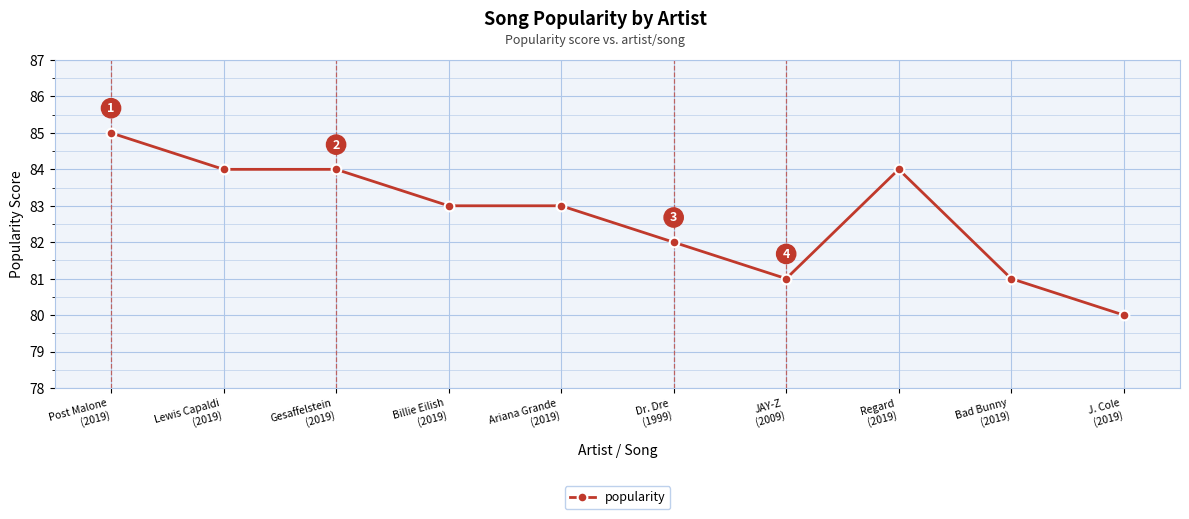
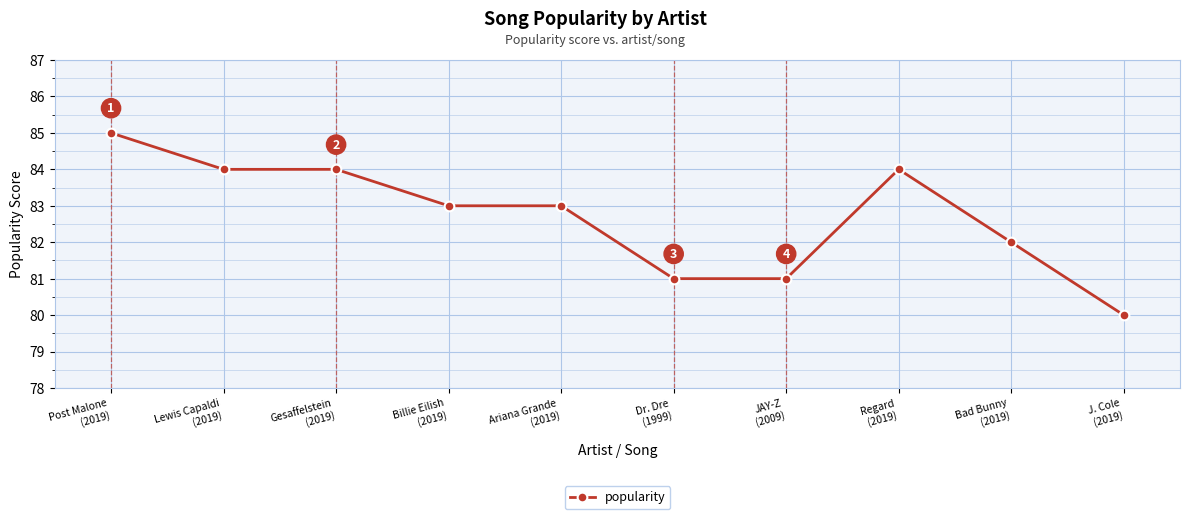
Dr. Dre (1999): 82 -> 81
Bad Bunny (2019): 81 -> 82
